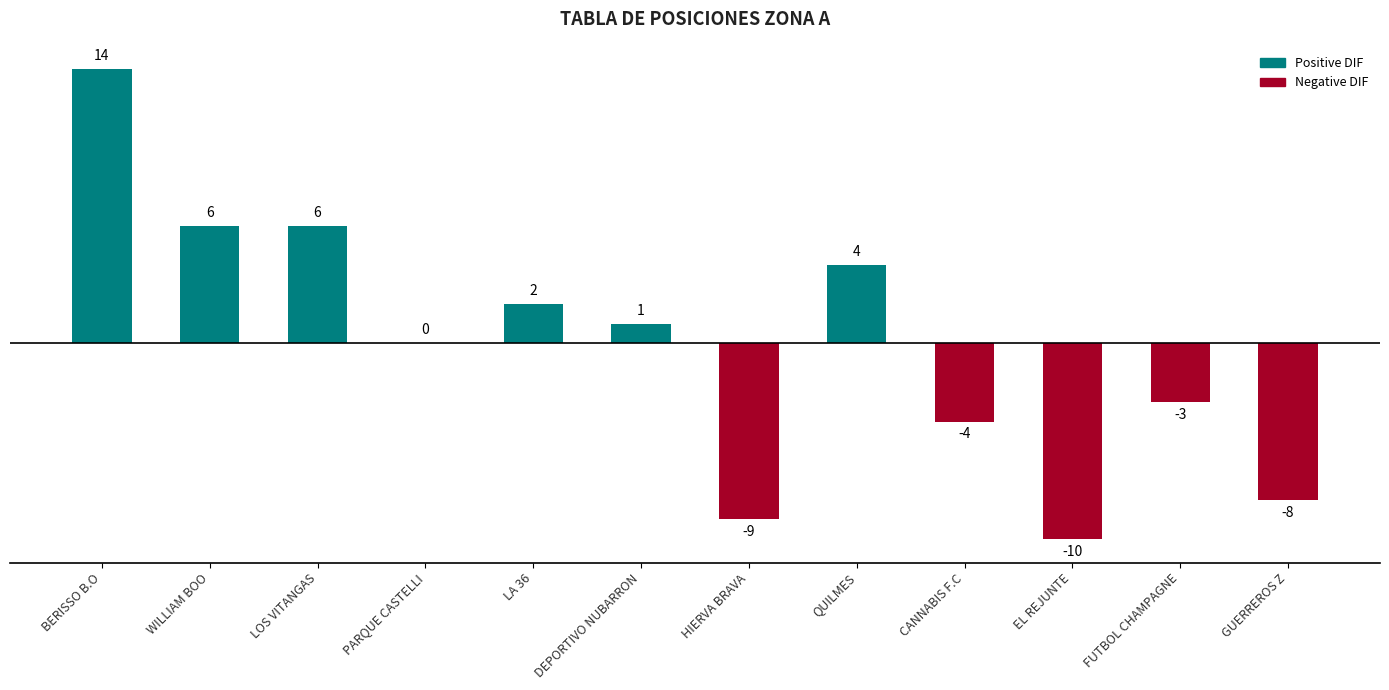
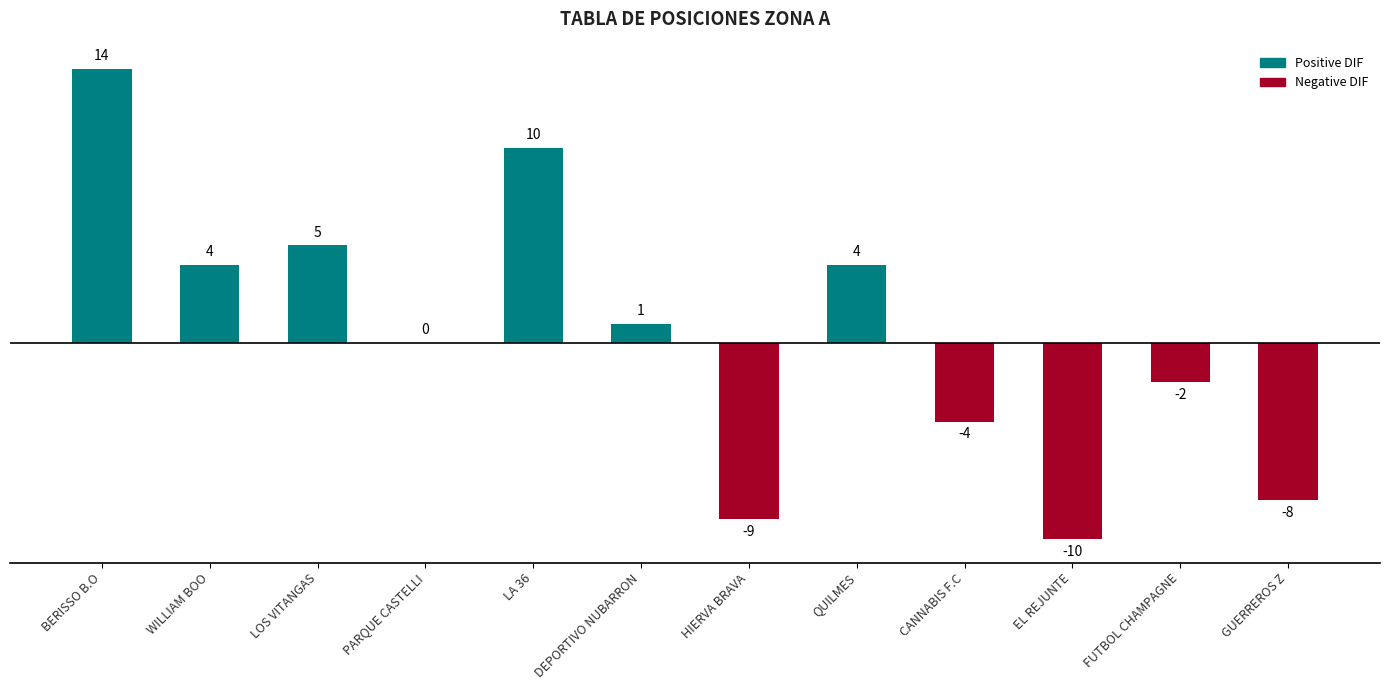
WILLIAM BOO: 6 -> 4
LOS VITANGAS: 6 -> 5
LA 36: 2 -> 10
FUTBOL CHAMPAGNE: -3 -> -2
